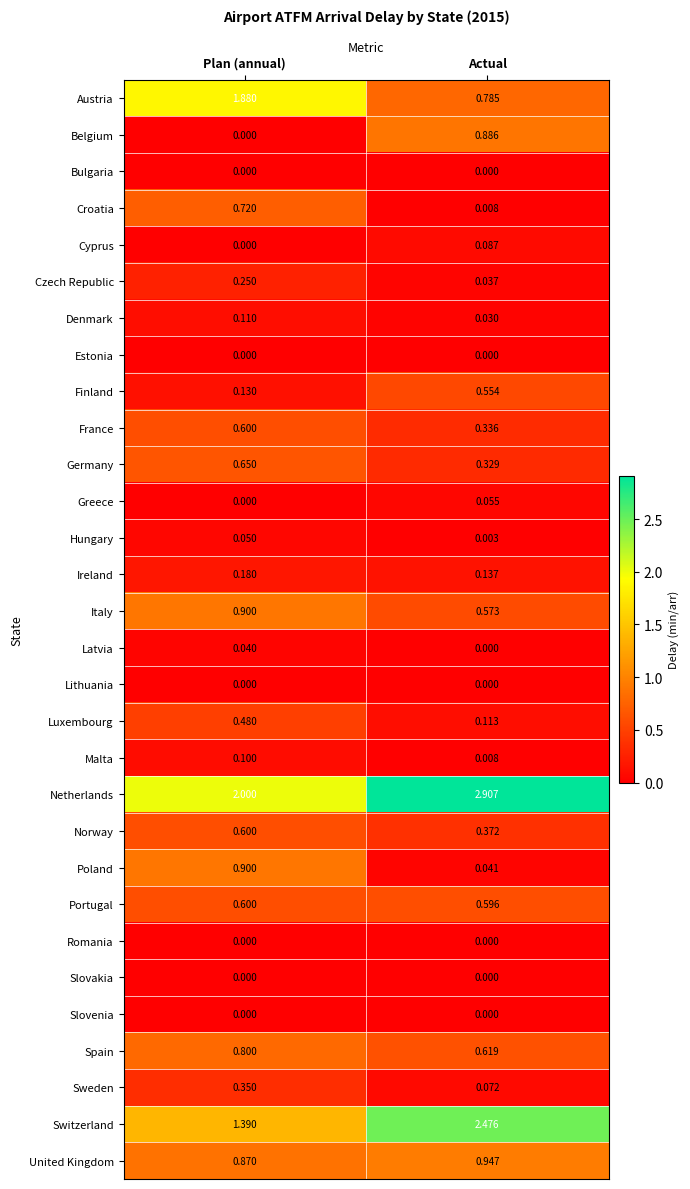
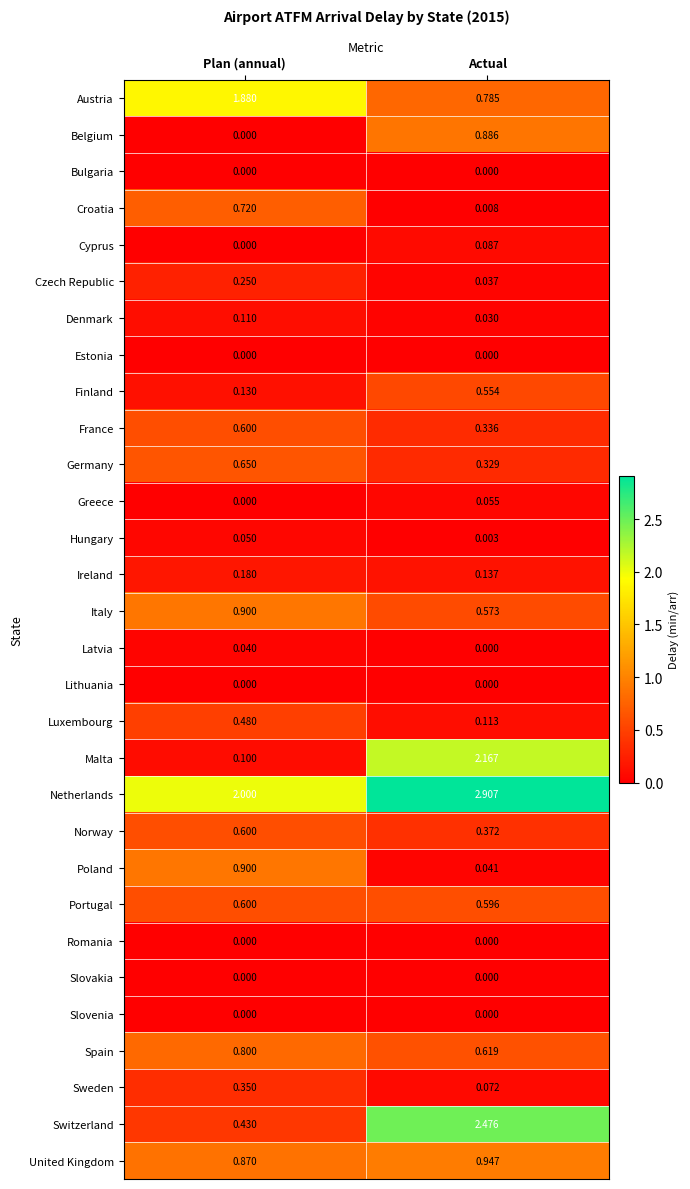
Malta, Actual: 0.008 -> 2.167
Switzerland, Plan (annual): 1.390 -> 0.430
